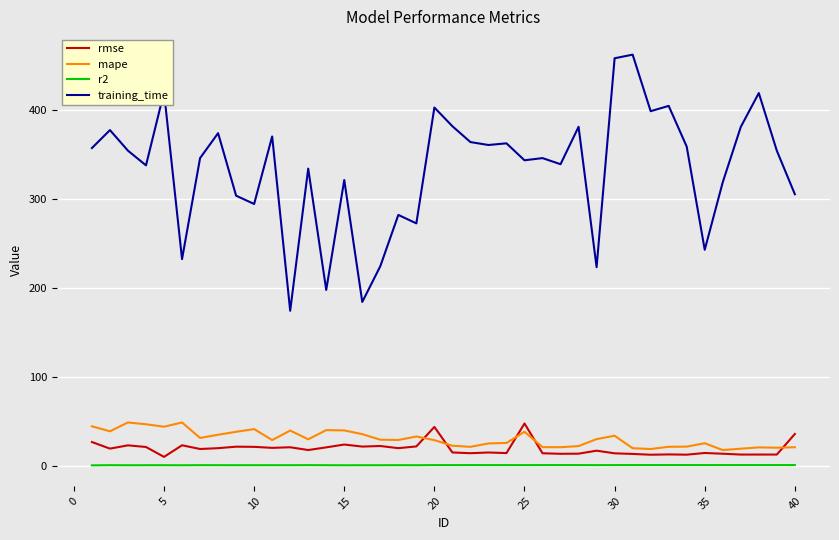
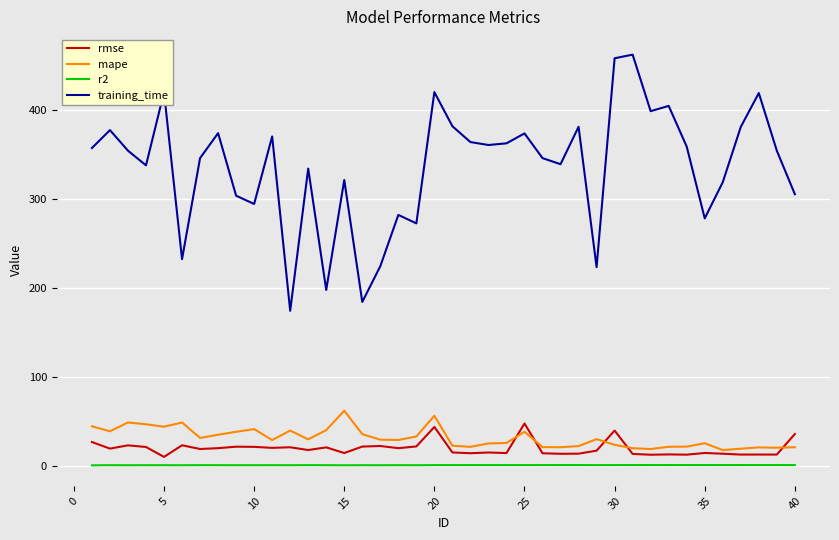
rmse, 15: 20 -> 10
mape, 15: 40 -> 60
mape, 20: 30 -> 60
training_time, 20: 400 -> 420
training_time, 25: 340 -> 370
rmse, 30: 10 -> 40
mape, 30: 30 -> 20
training_time, 35: 240 -> 280
